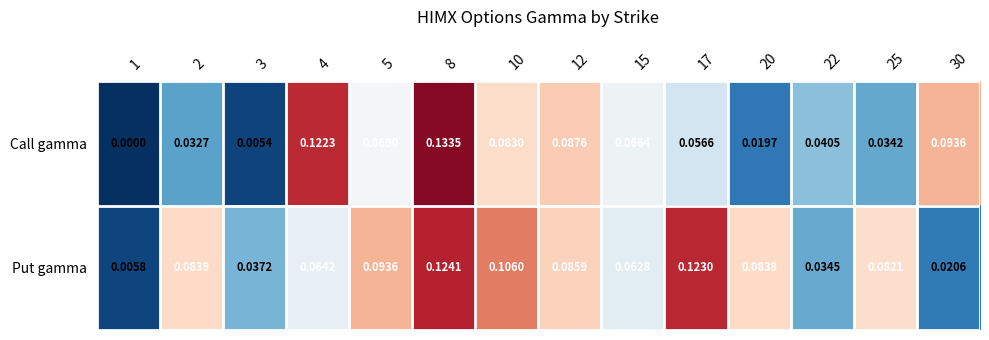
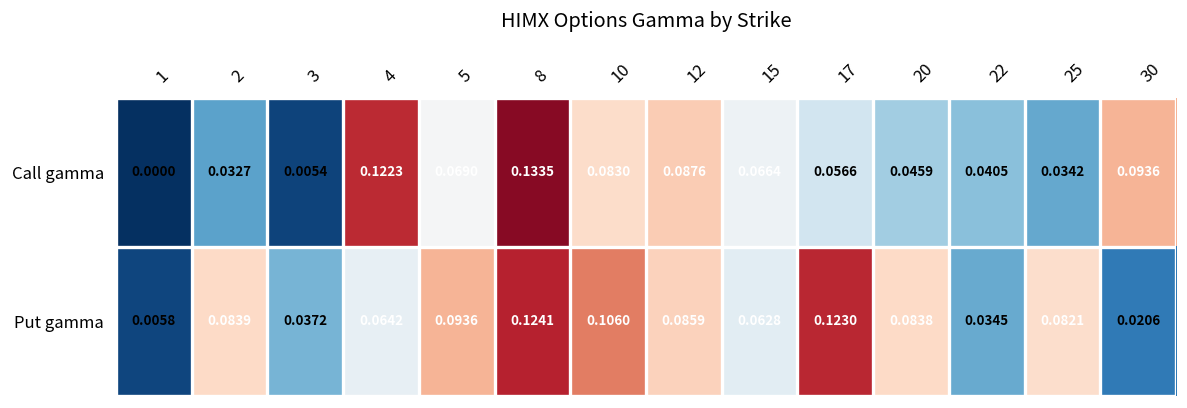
Call gamma, 20: 0.0197 -> 0.0459
